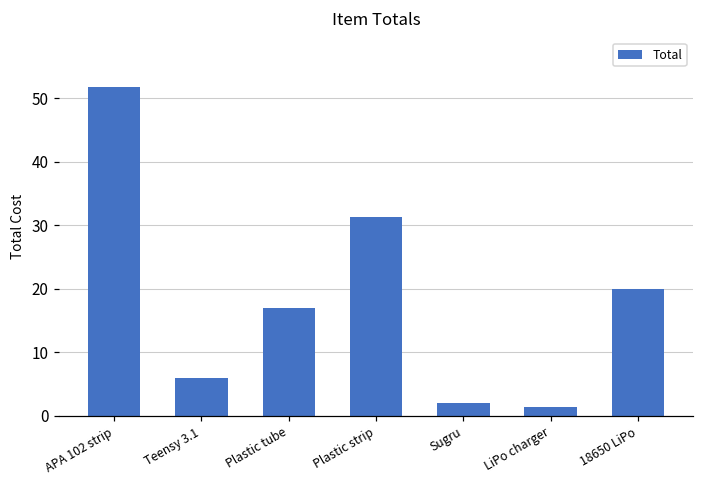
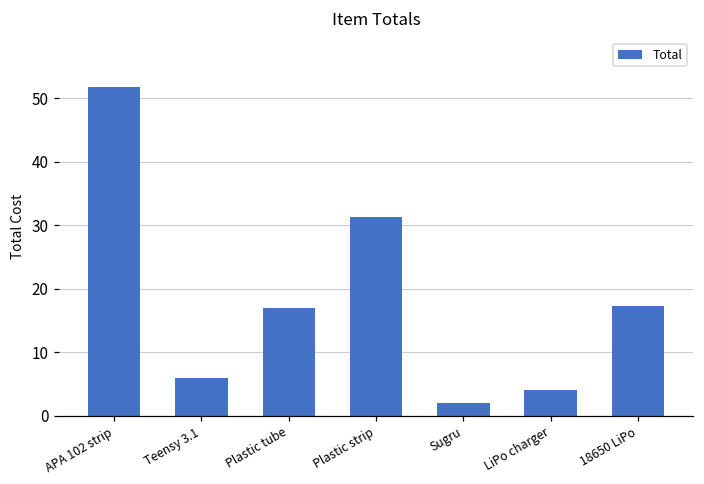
LiPo charger: 1 -> 4
18650 LiPo: 20 -> 17
